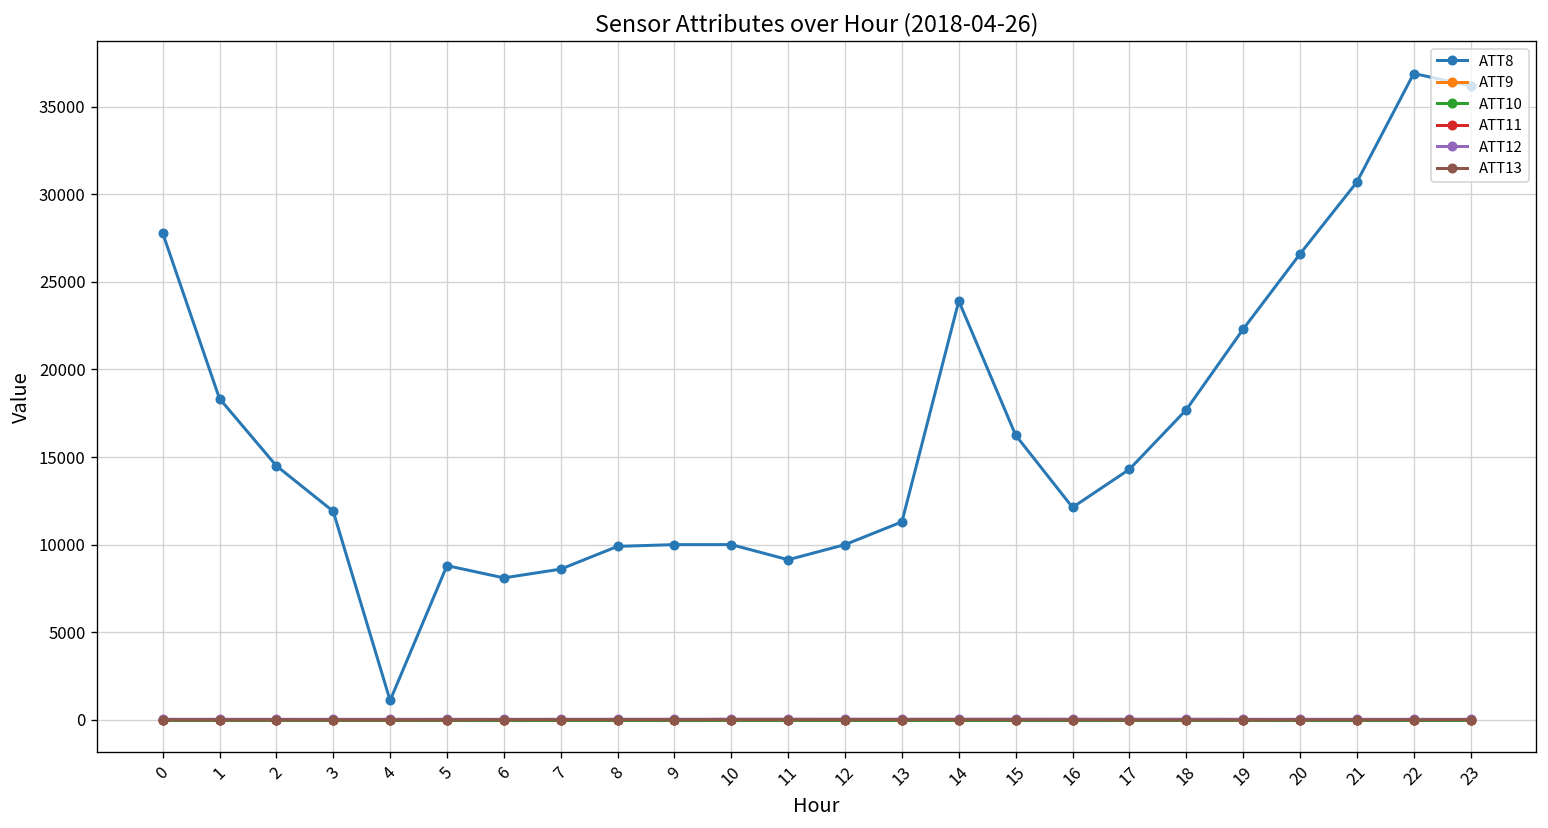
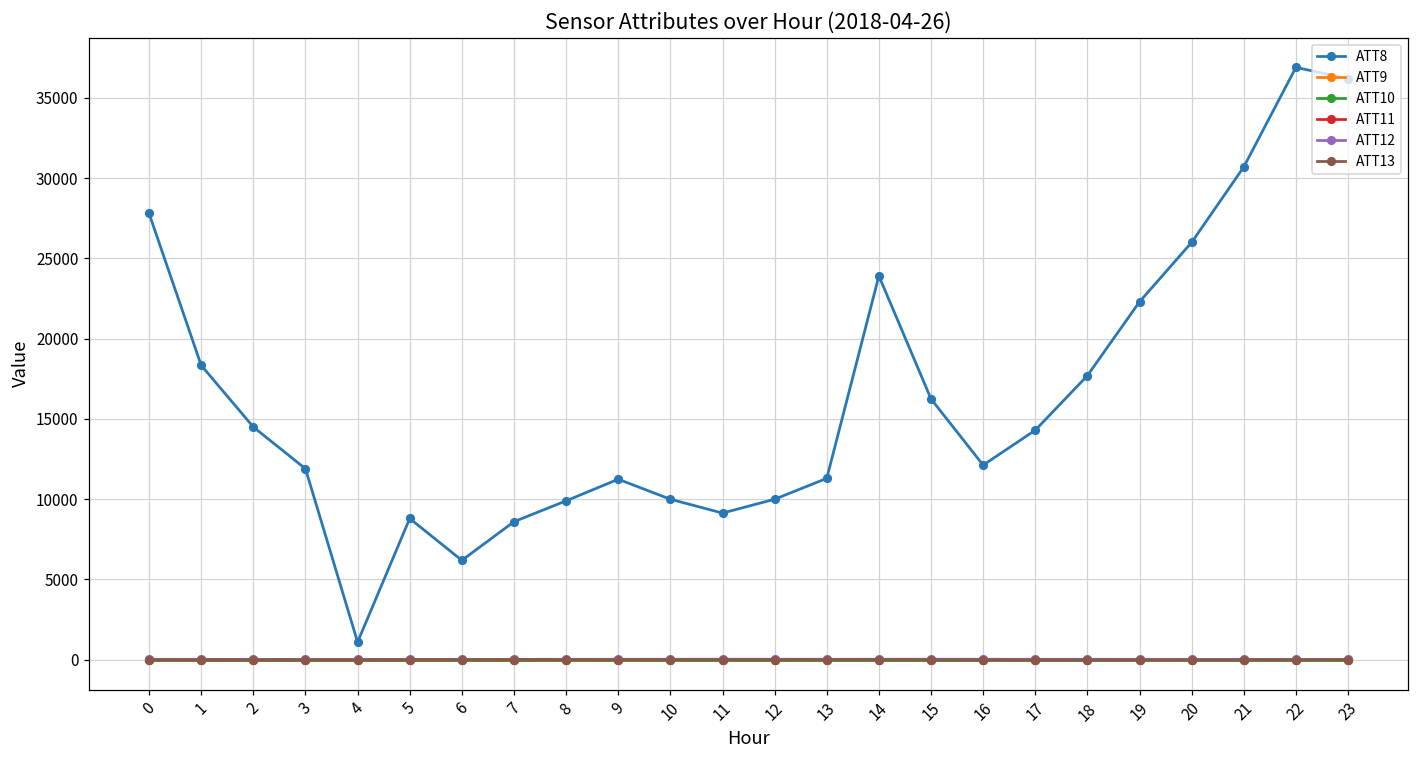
ATT8, 6: 8100 -> 6200
ATT8, 9: 10000 -> 11200
ATT8, 20: 26600 -> 26000
